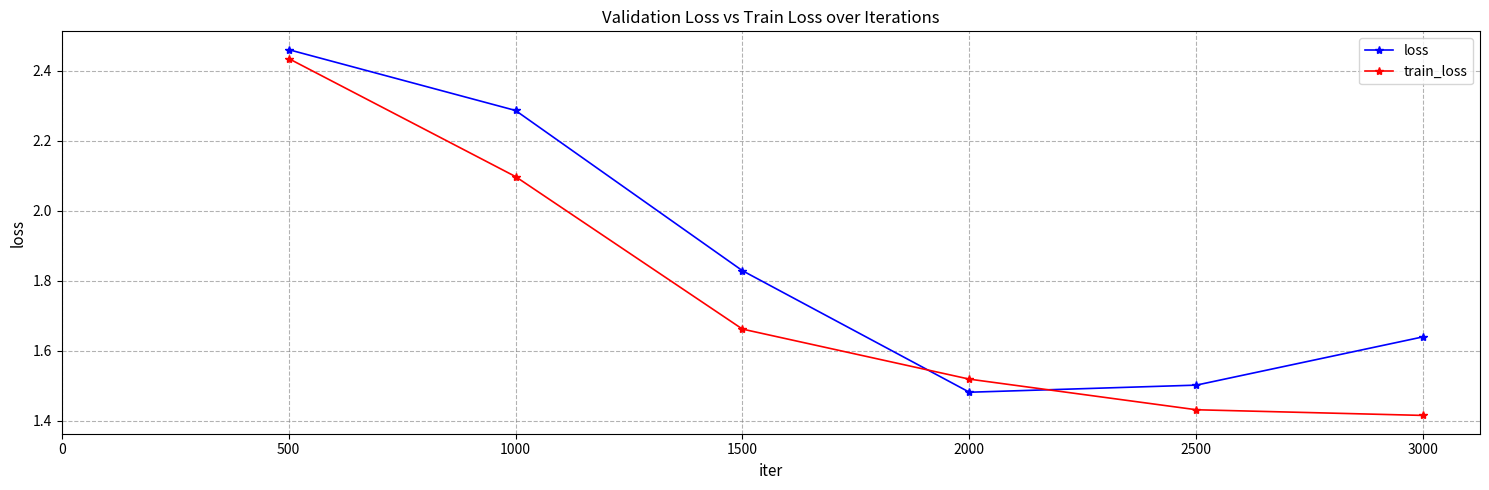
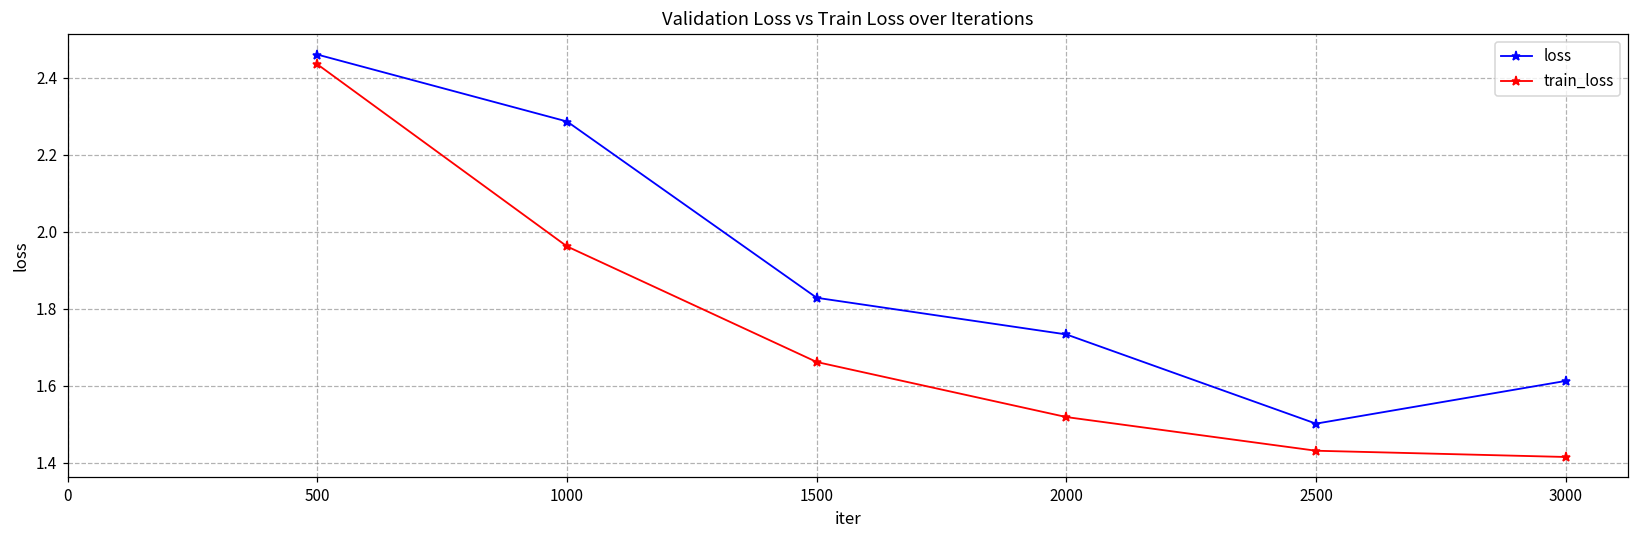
train_loss, 1000: 2.10 -> 1.96
loss, 2000: 1.48 -> 1.73
loss, 3000: 1.64 -> 1.61
